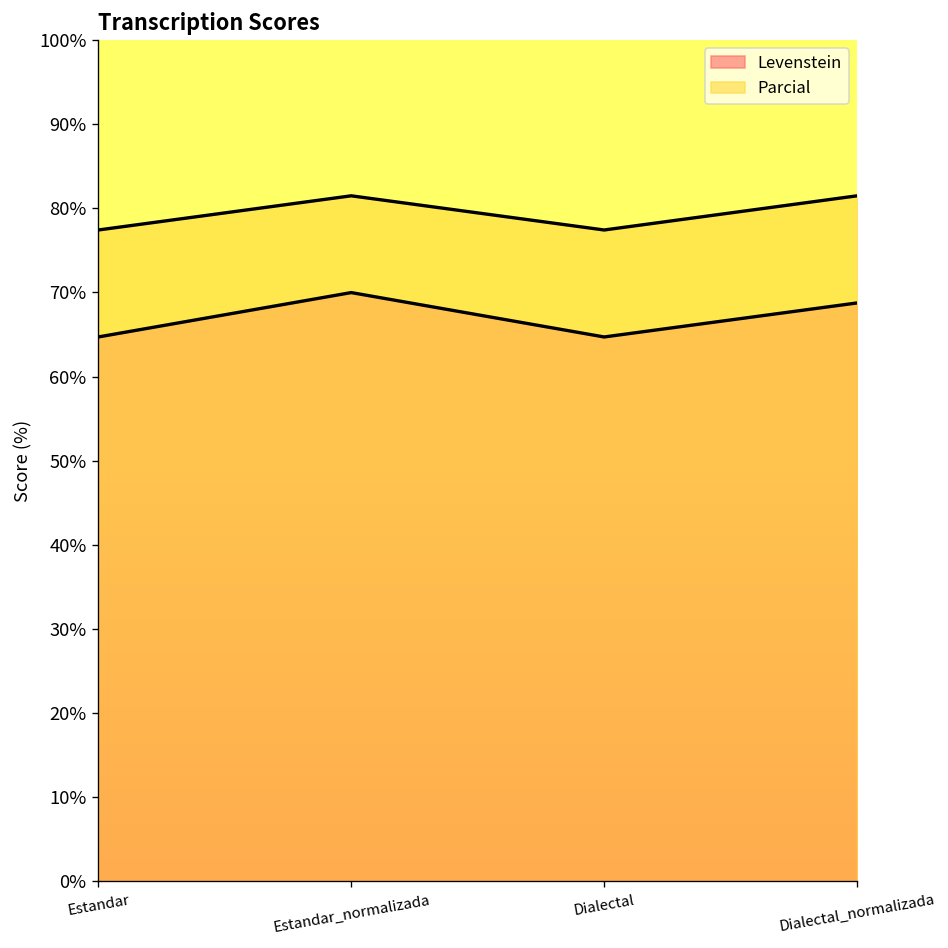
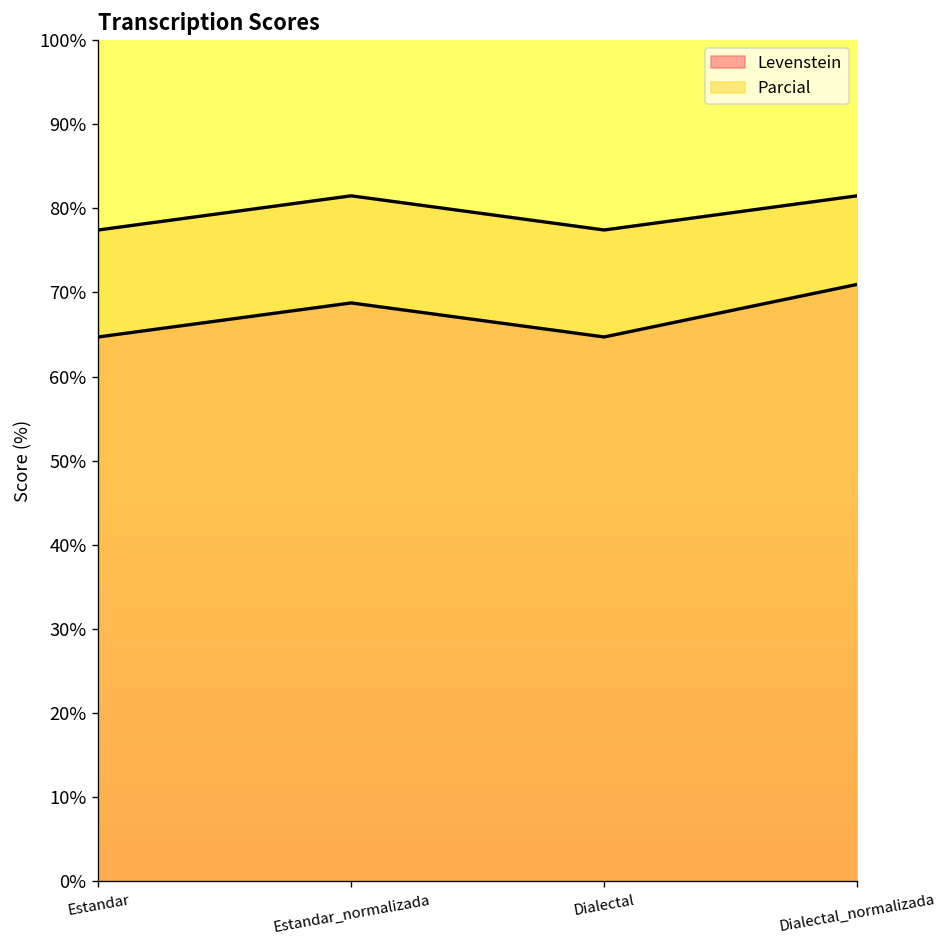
Levenstein, Estandar_normalizada: 70% -> 69%
Levenstein, Dialectal_normalizada: 69% -> 71%
